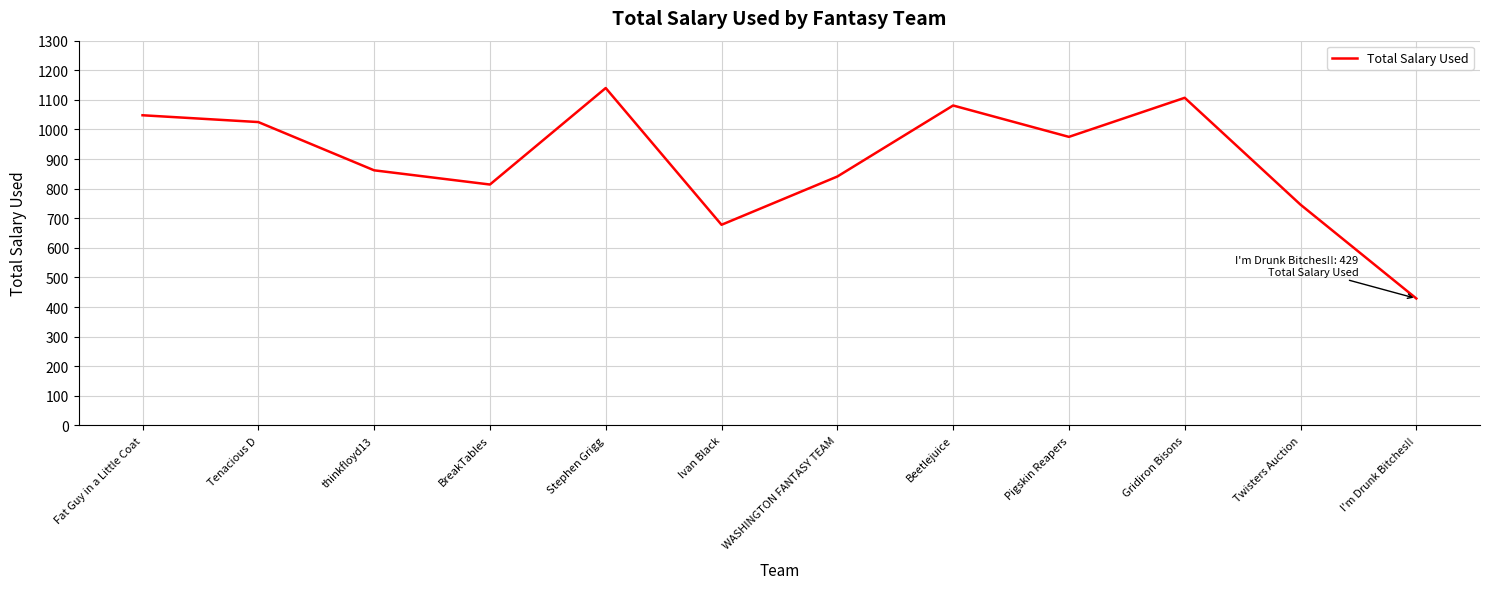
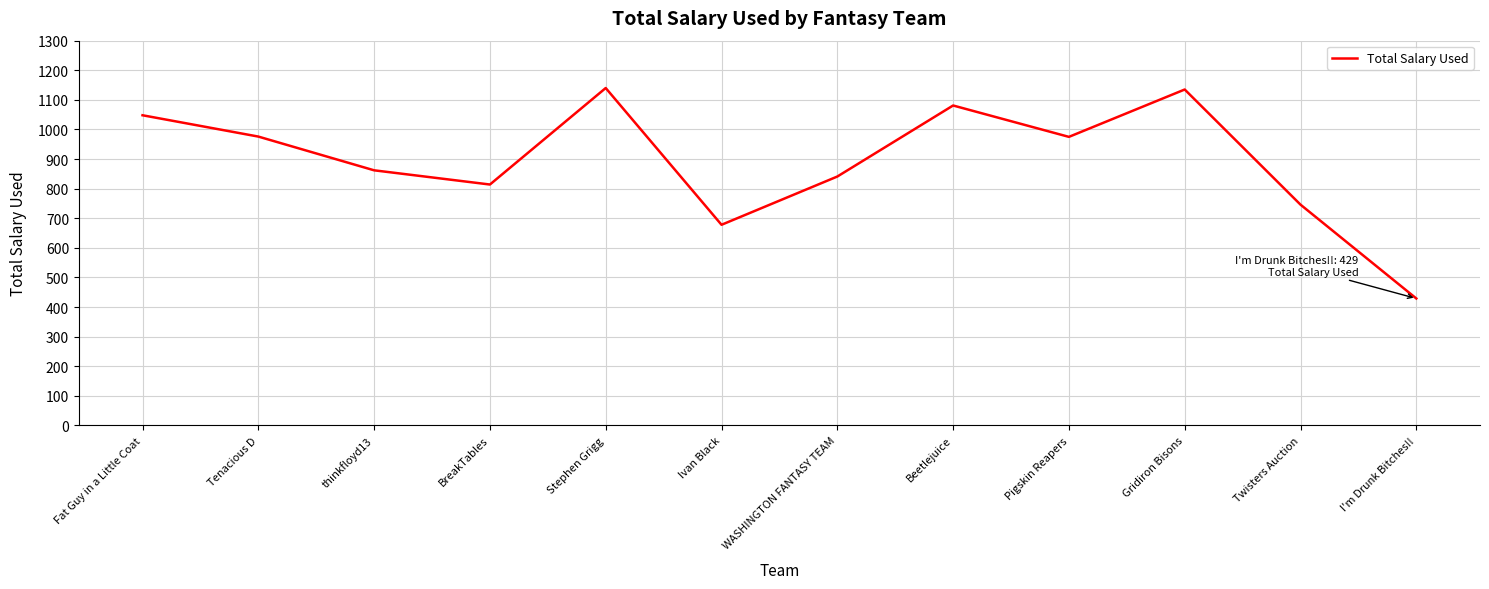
Tenacious D: 1030 -> 980
Gridiron Bisons: 1110 -> 1140
